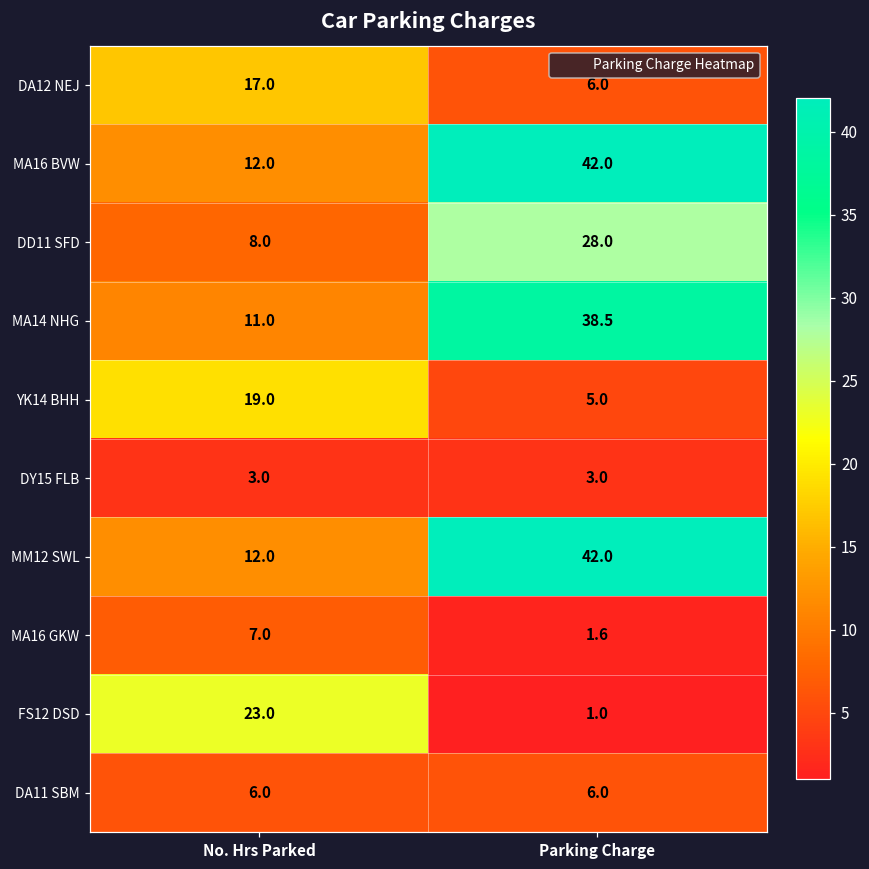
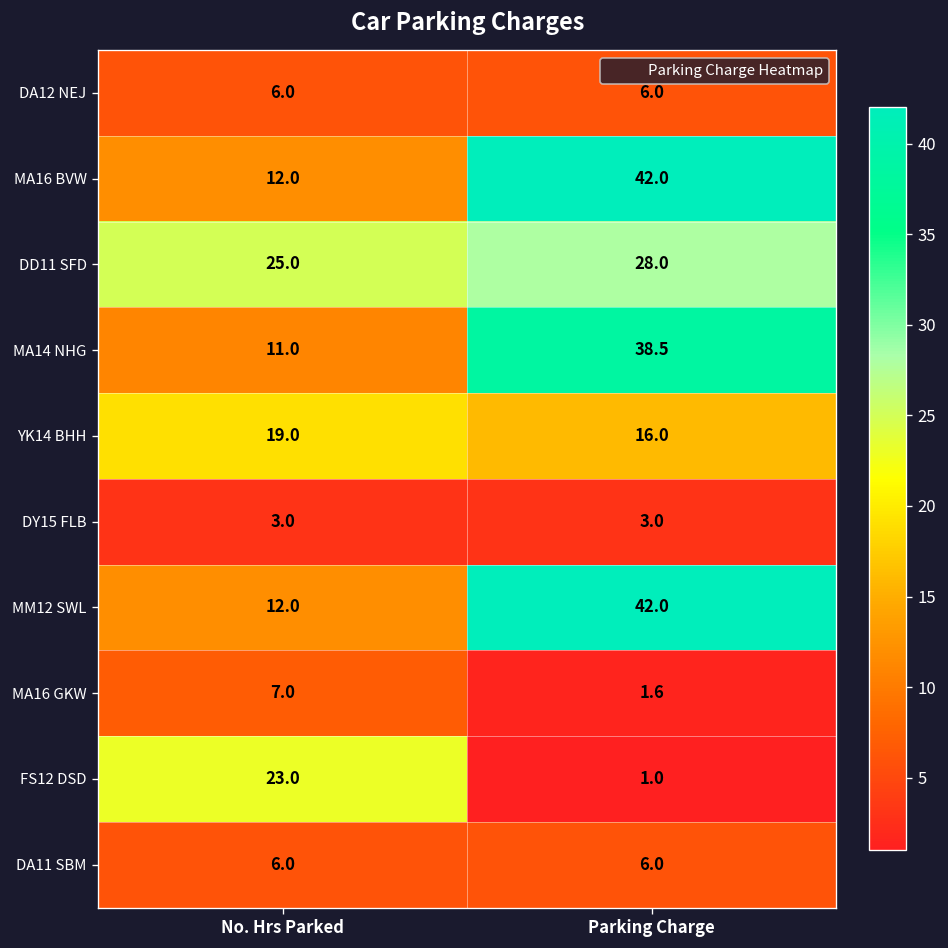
DA12 NEJ, No. Hrs Parked: 17.0 -> 6.0
DD11 SFD, No. Hrs Parked: 8.0 -> 25.0
YK14 BHH, Parking Charge: 5.0 -> 16.0
